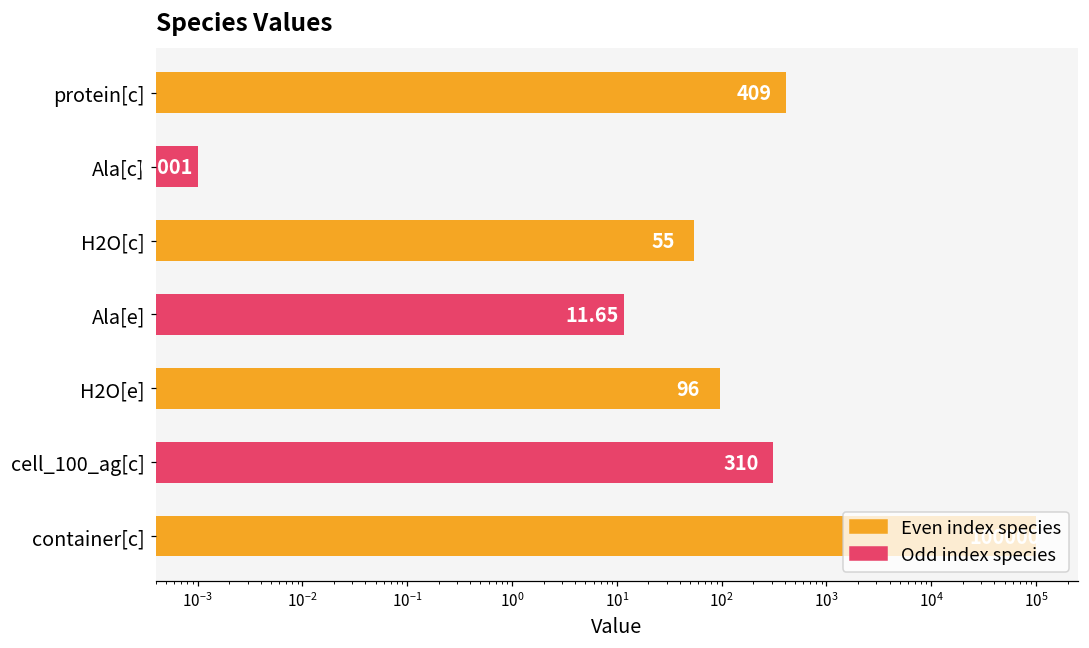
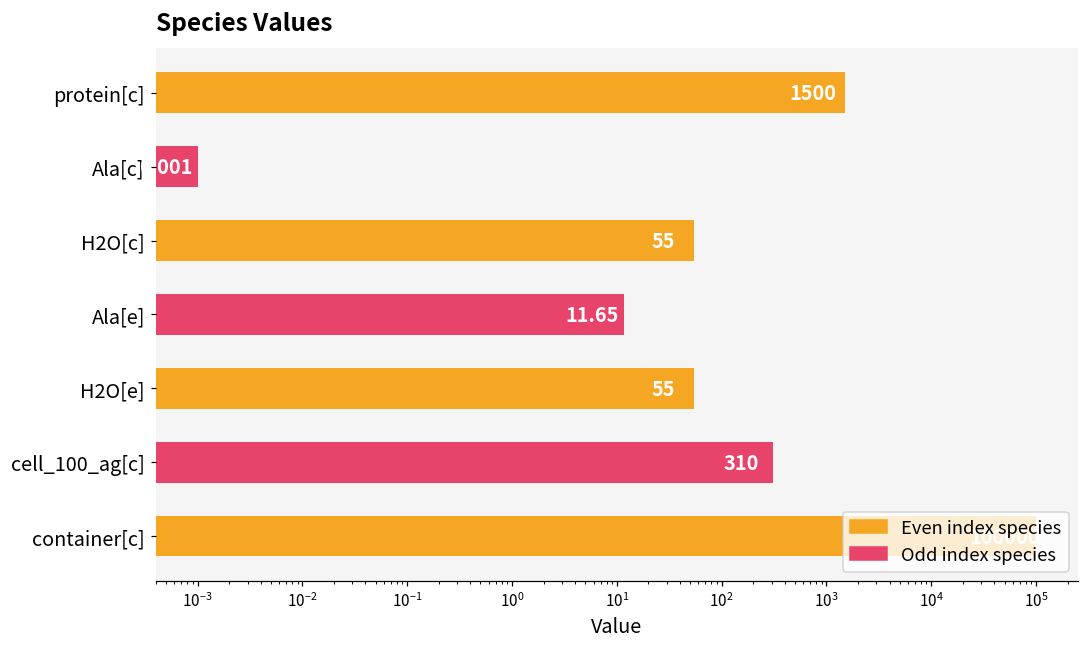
protein[c]: 409 -> 1500
H2O[e]: 96 -> 55
